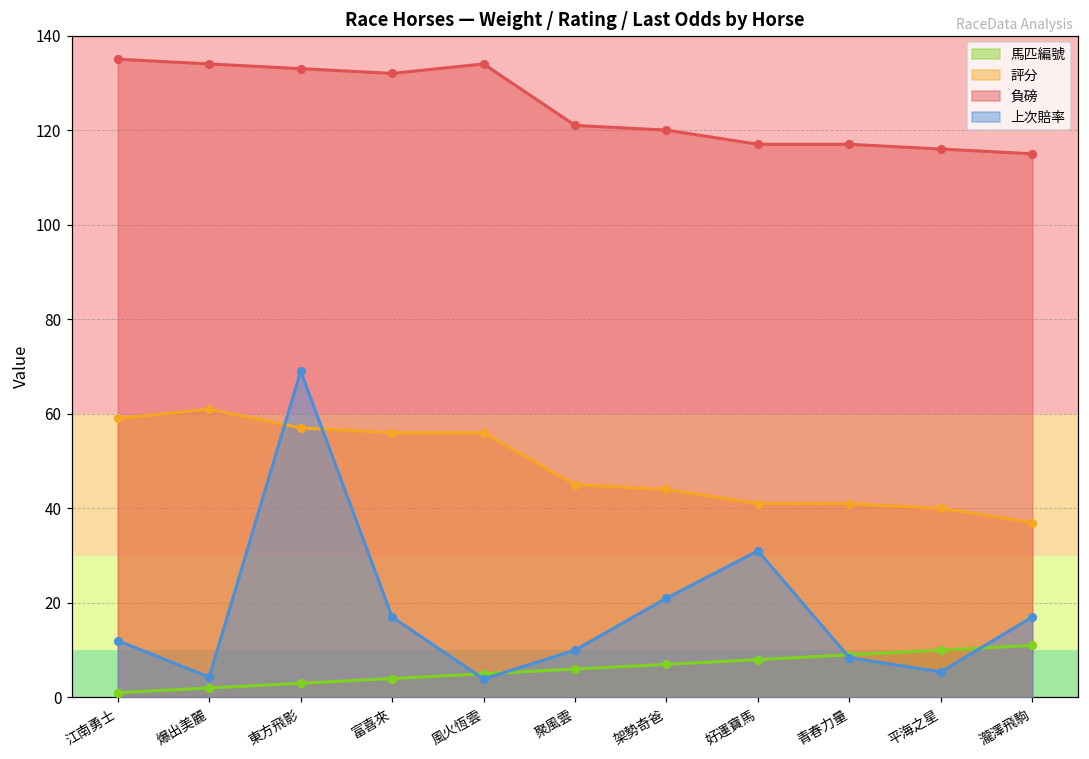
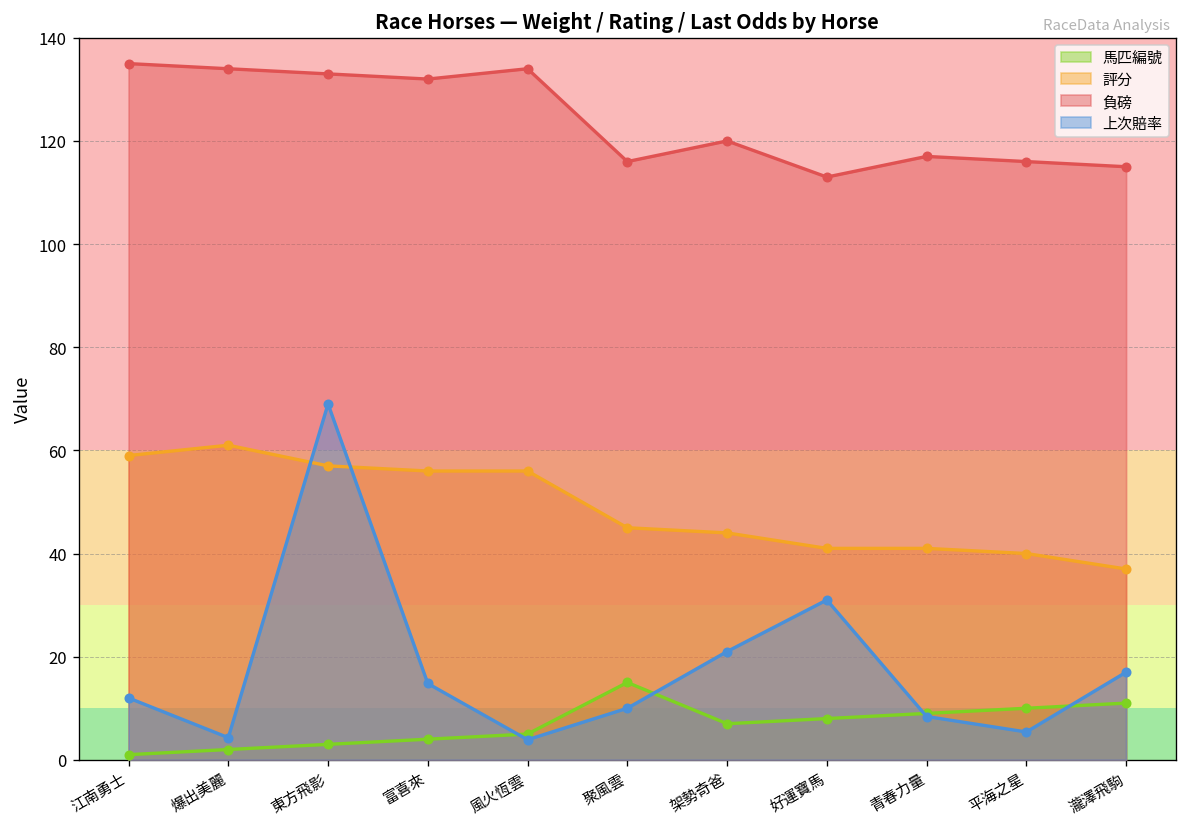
上次賠率, 富喜來: 17 -> 15
馬匹編號, 聚風雲: 6 -> 15
負磅, 聚風雲: 121 -> 116
負磅, 好運寶馬: 117 -> 113
